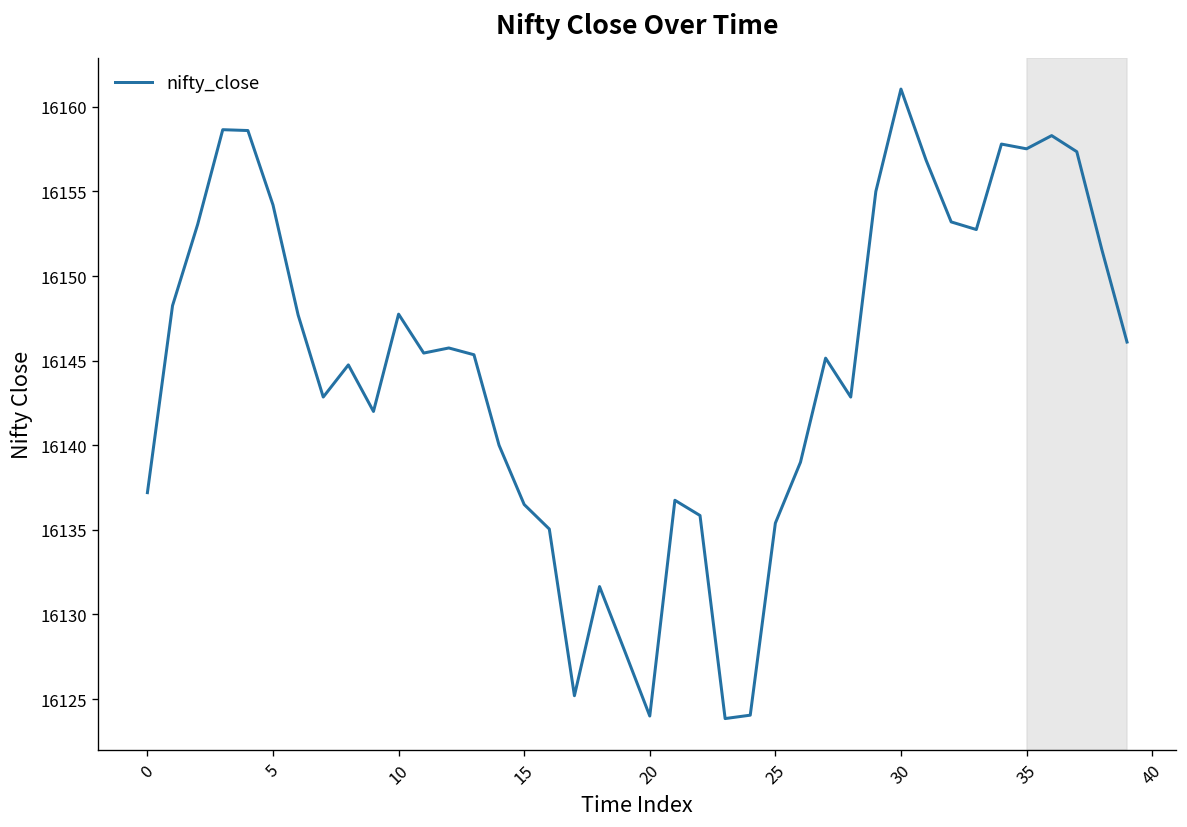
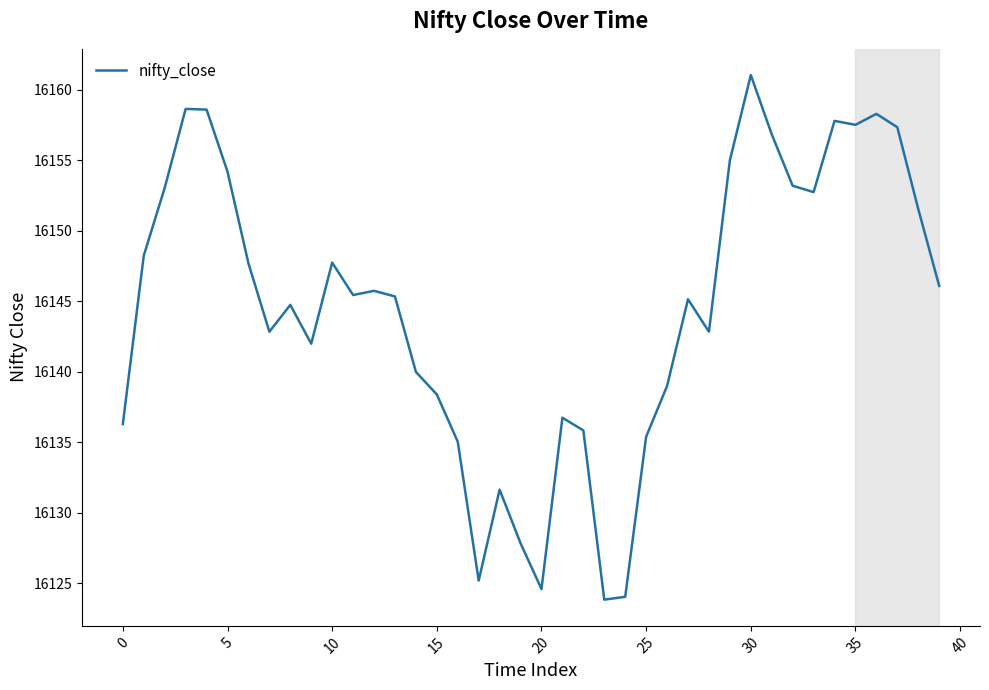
0: 16137.2 -> 16136.3
15: 16136.5 -> 16138.4
20: 16124.0 -> 16124.6
